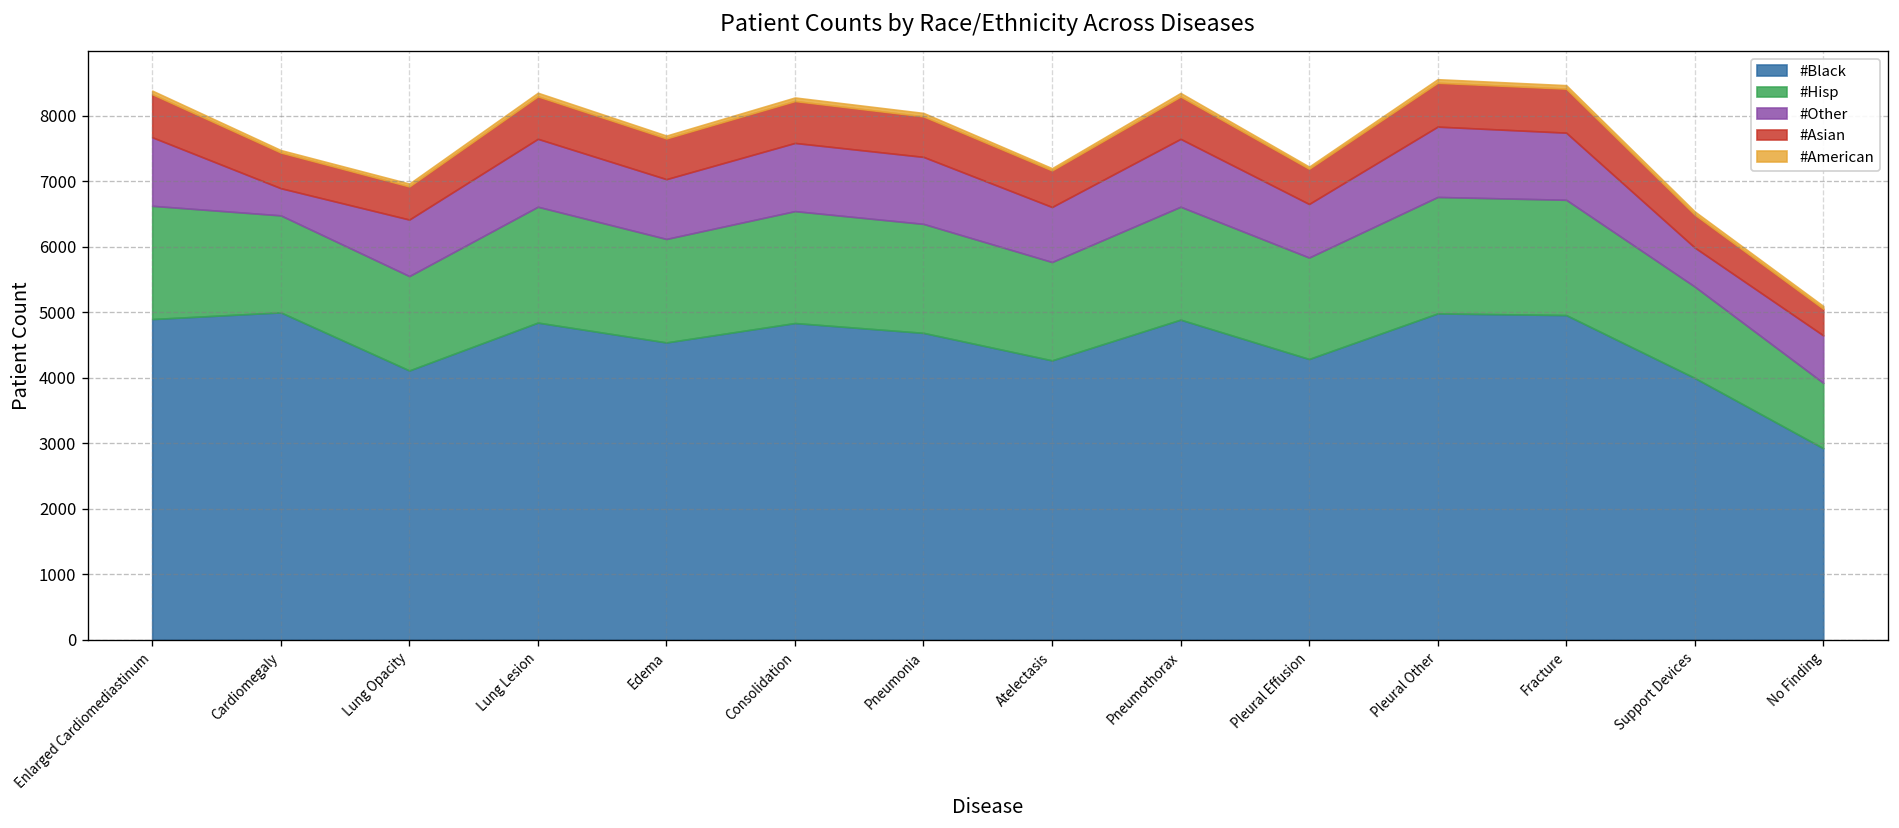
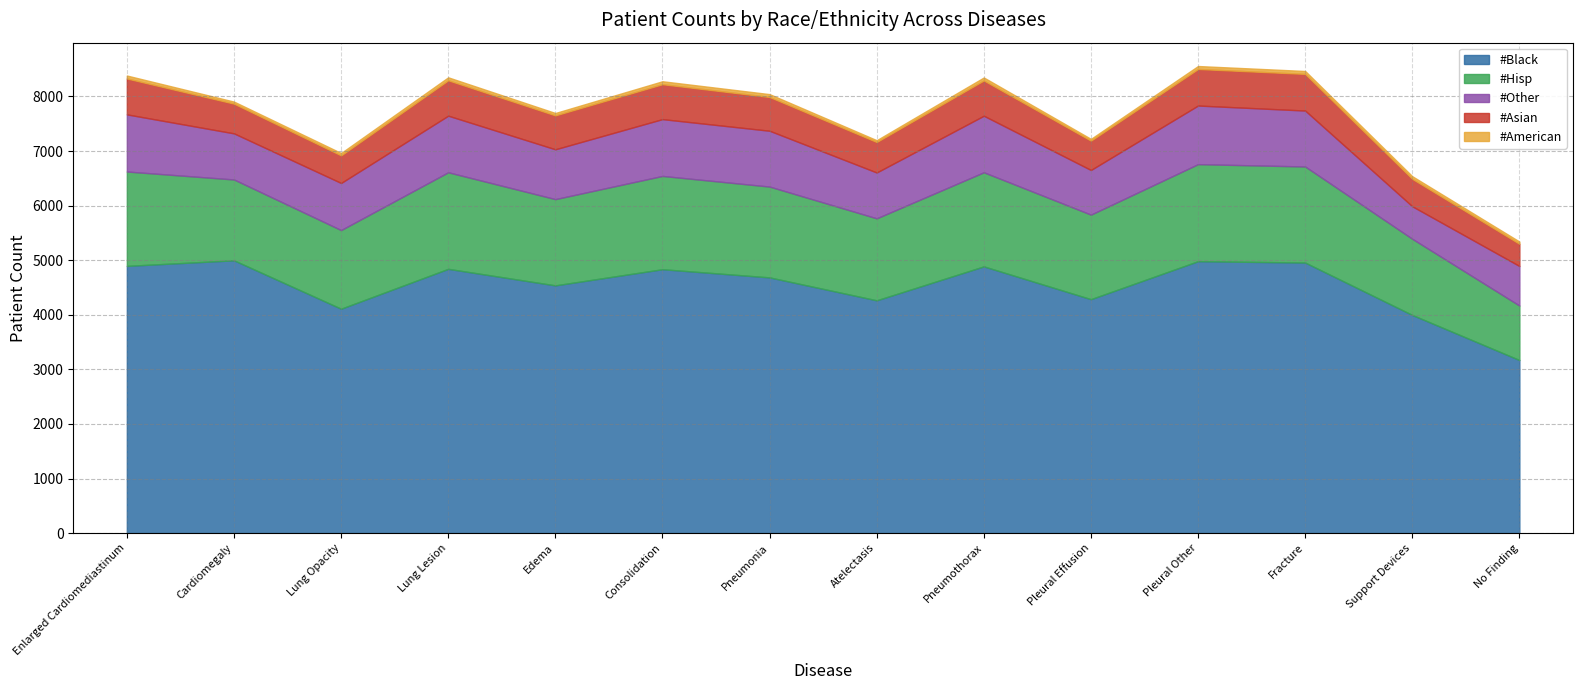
#Other, Cardiomegaly: 400 -> 800
#Black, No Finding: 2900 -> 3200
